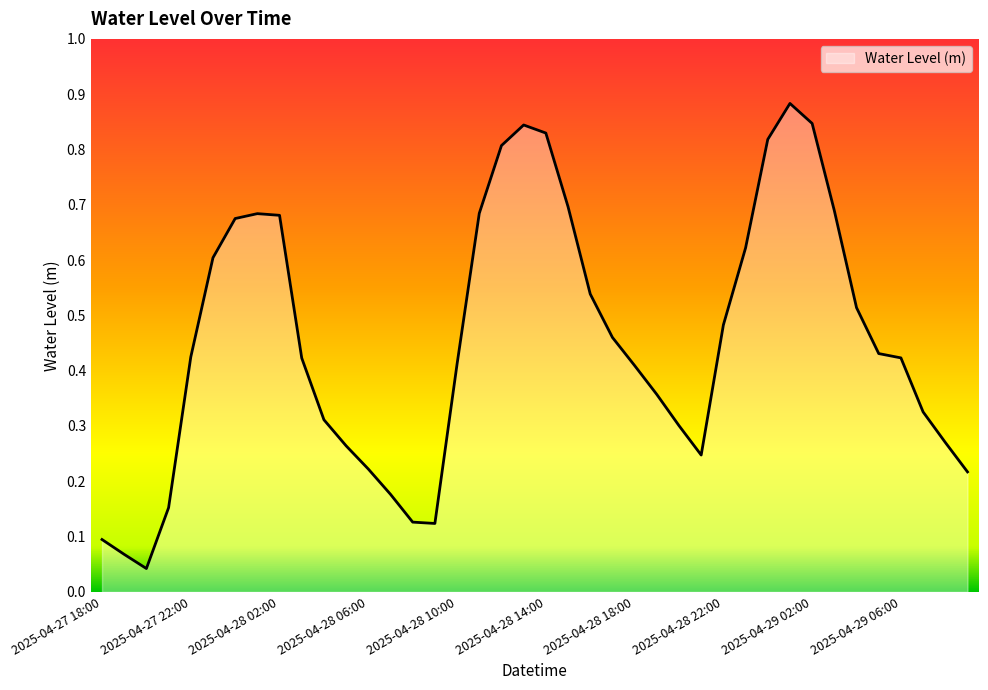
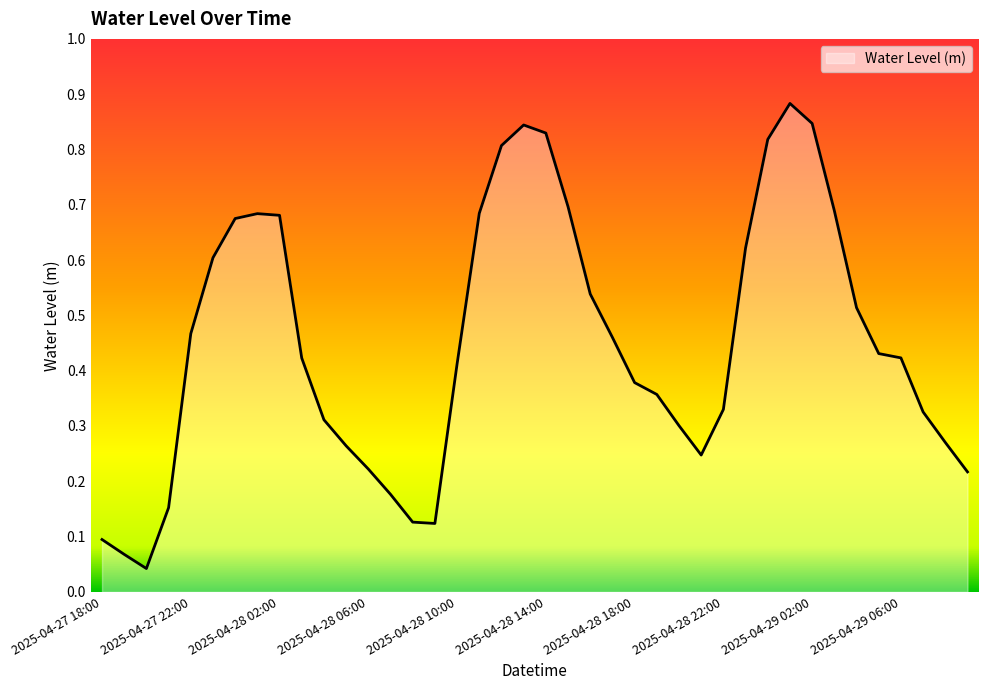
2025-04-27 22:00: 0.42 -> 0.47
2025-04-28 18:00: 0.41 -> 0.38
2025-04-28 22:00: 0.48 -> 0.33
